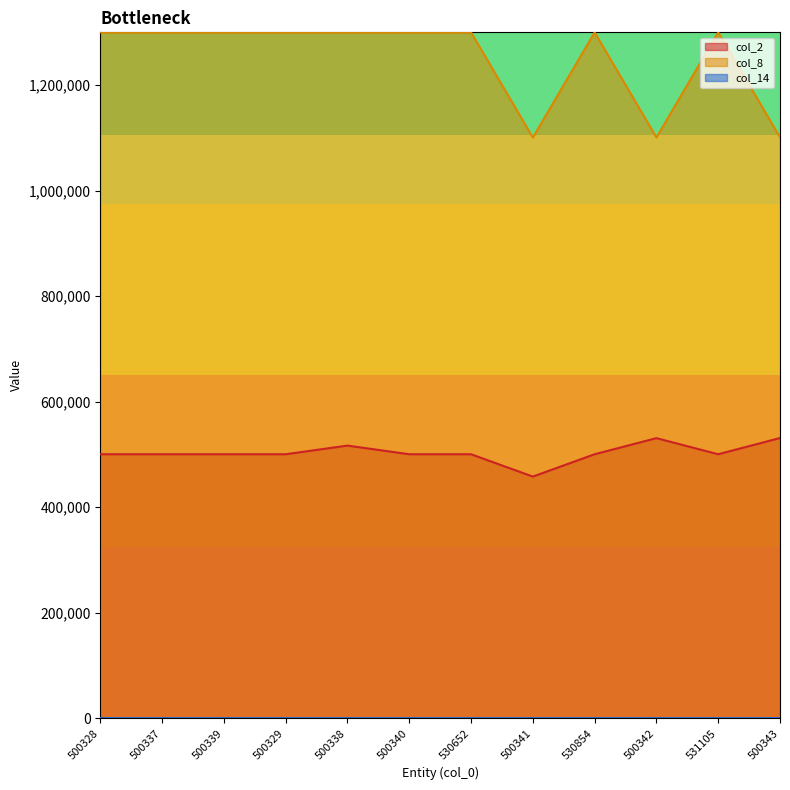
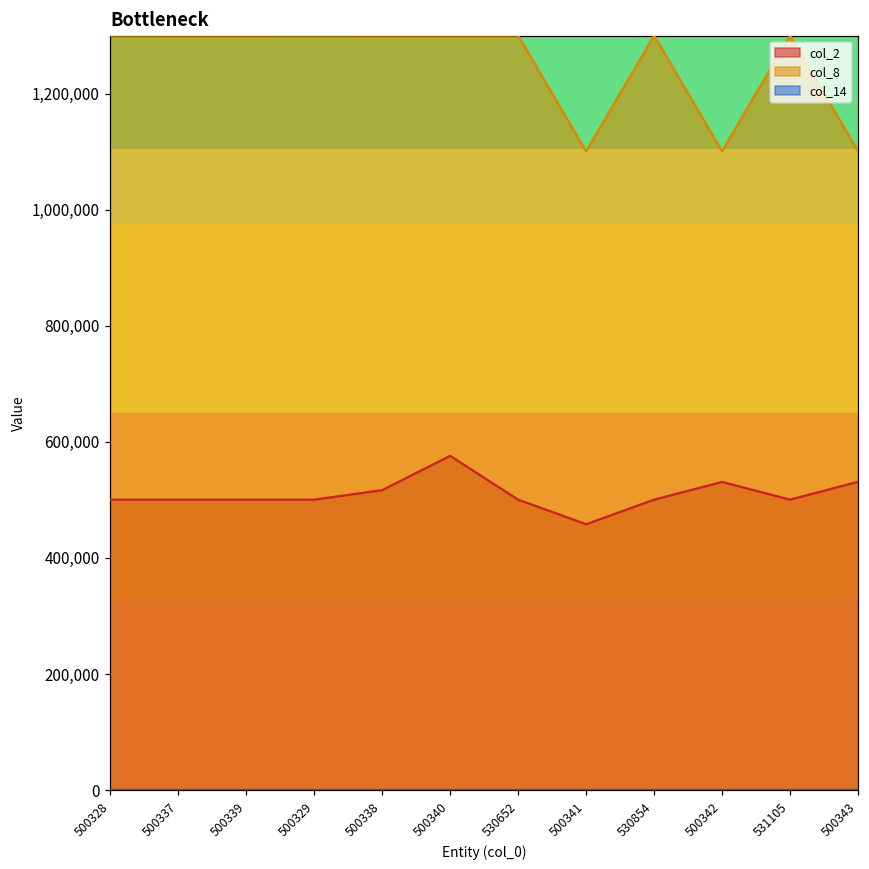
col_2, 500340: 500,000 -> 580,000
